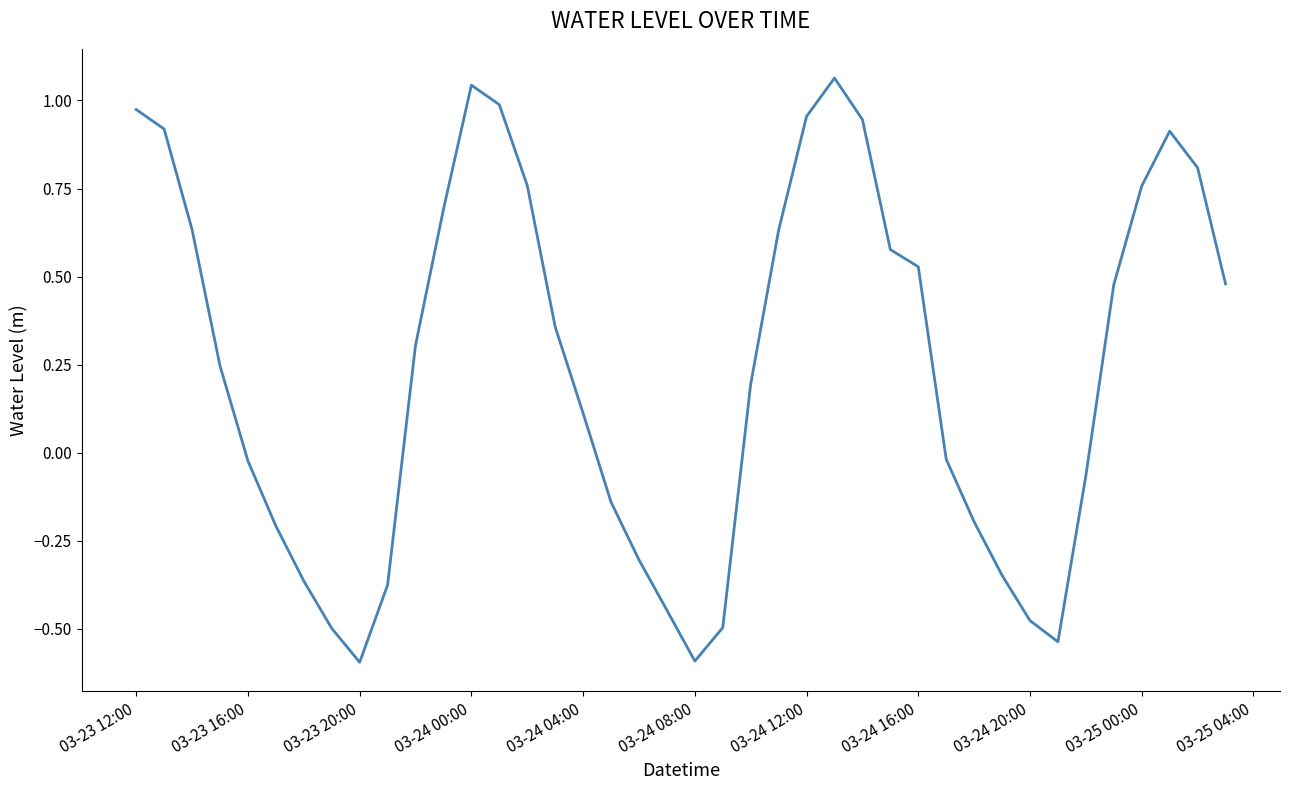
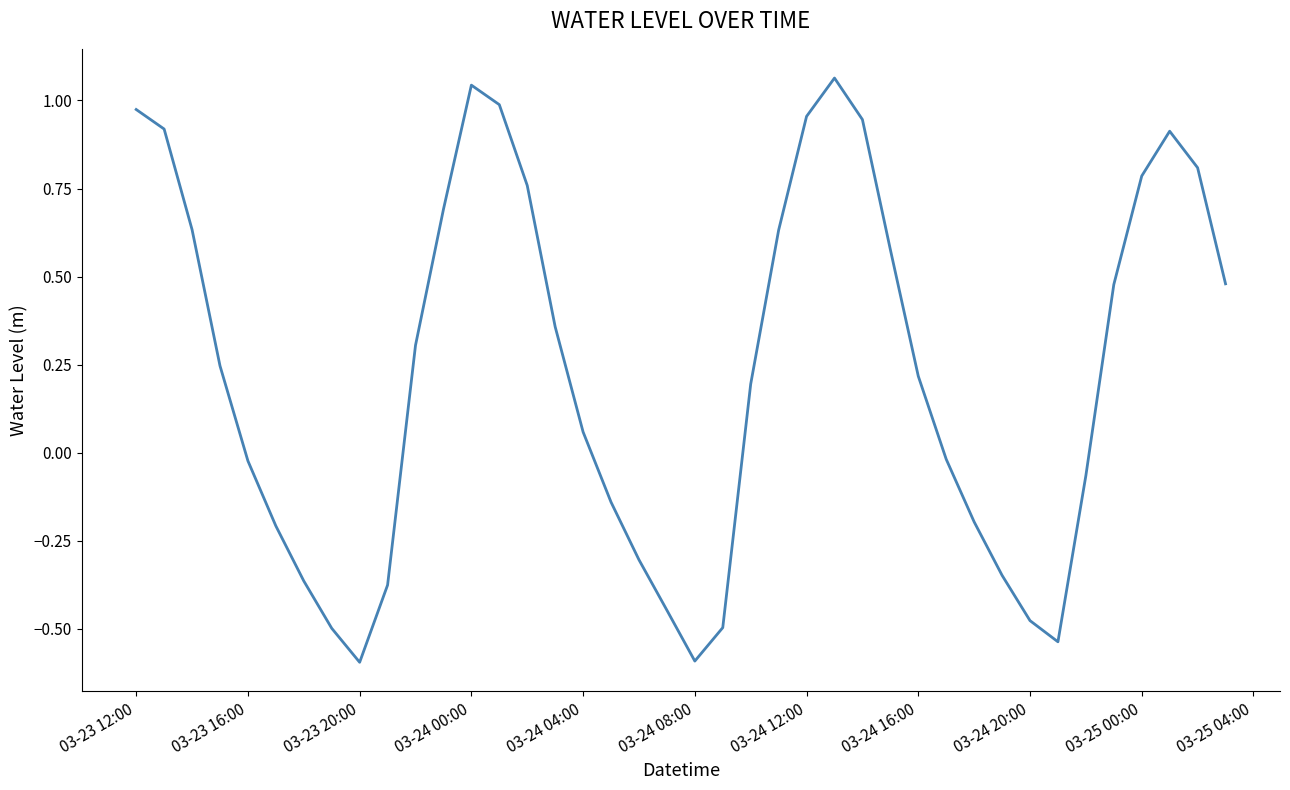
03-24 04:00: 0.11 -> 0.06
03-24 16:00: 0.53 -> 0.22
03-25 00:00: 0.76 -> 0.79
